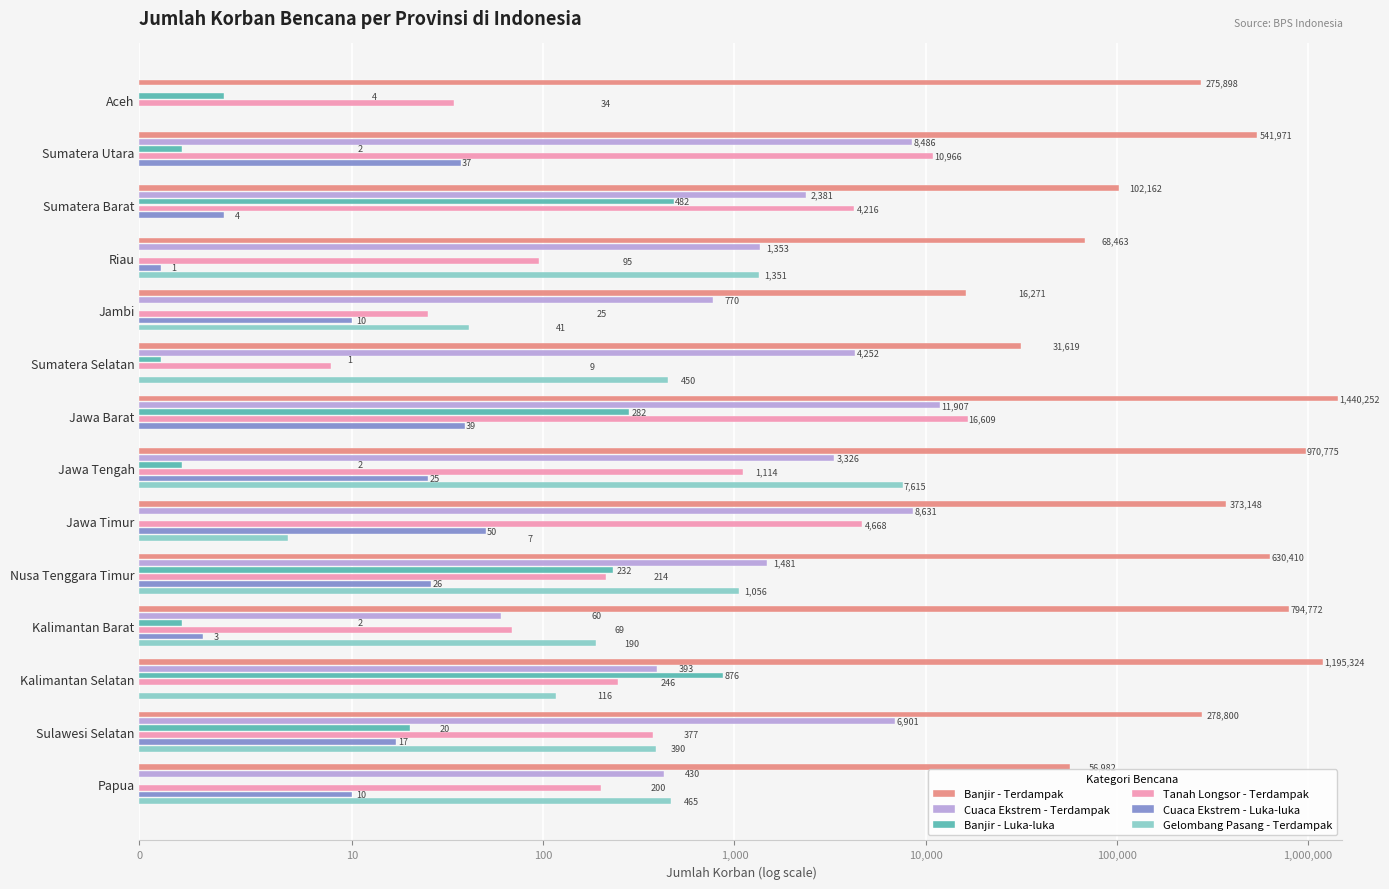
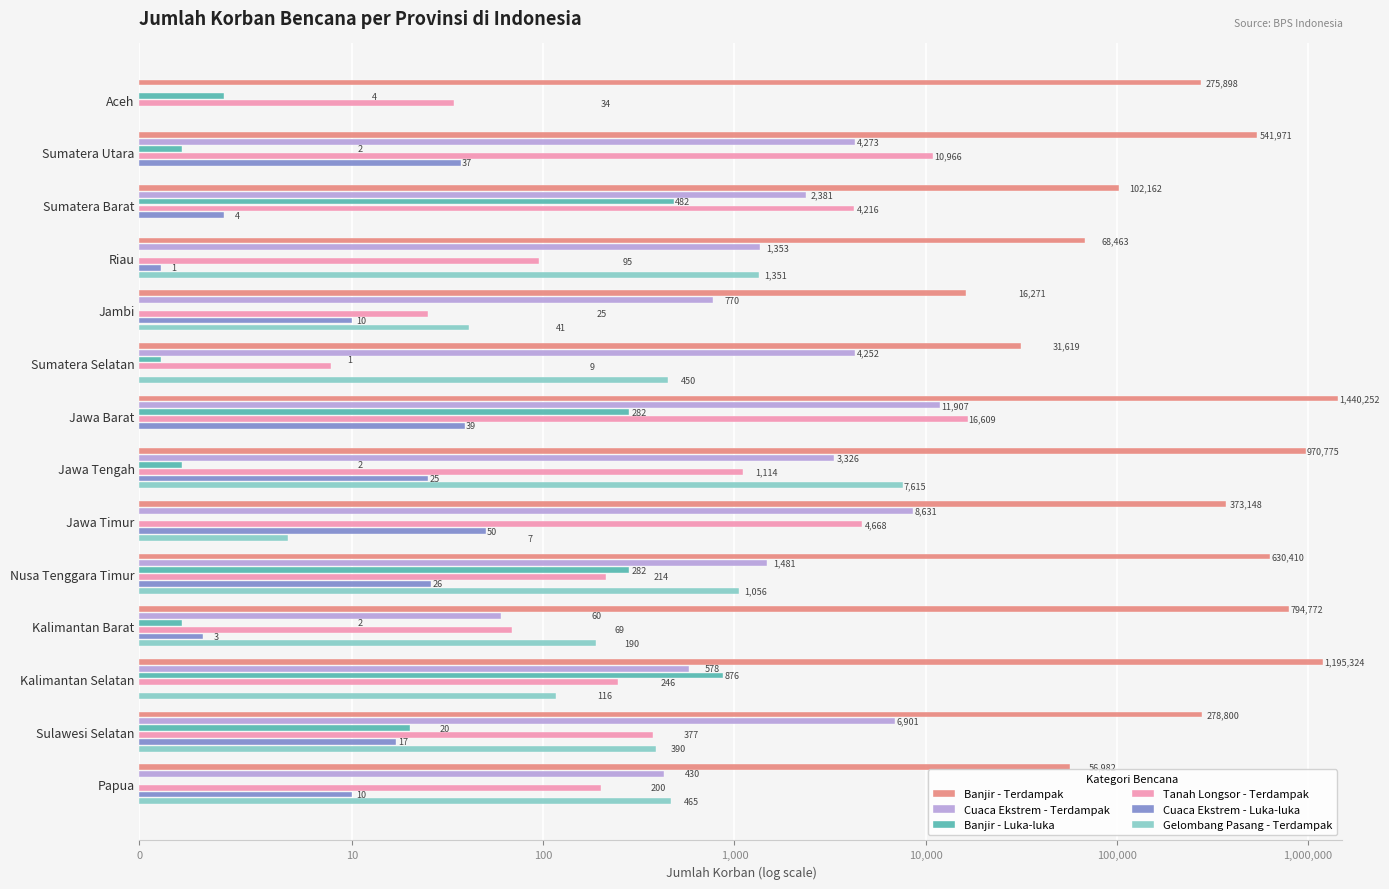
Cuaca Ekstrem - Terdampak, Sumatera Utara: 8,486 -> 4,273
Banjir - Luka-luka, Nusa Tenggara Timur: 232 -> 282
Cuaca Ekstrem - Terdampak, Kalimantan Selatan: 393 -> 578
